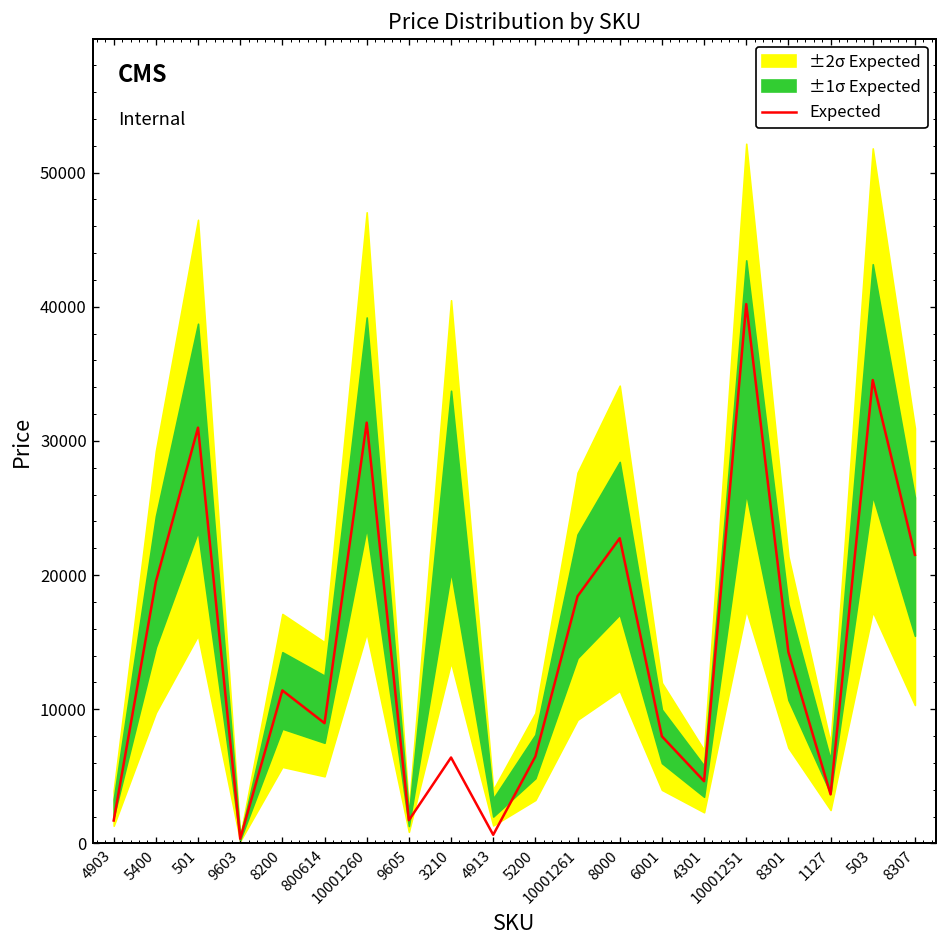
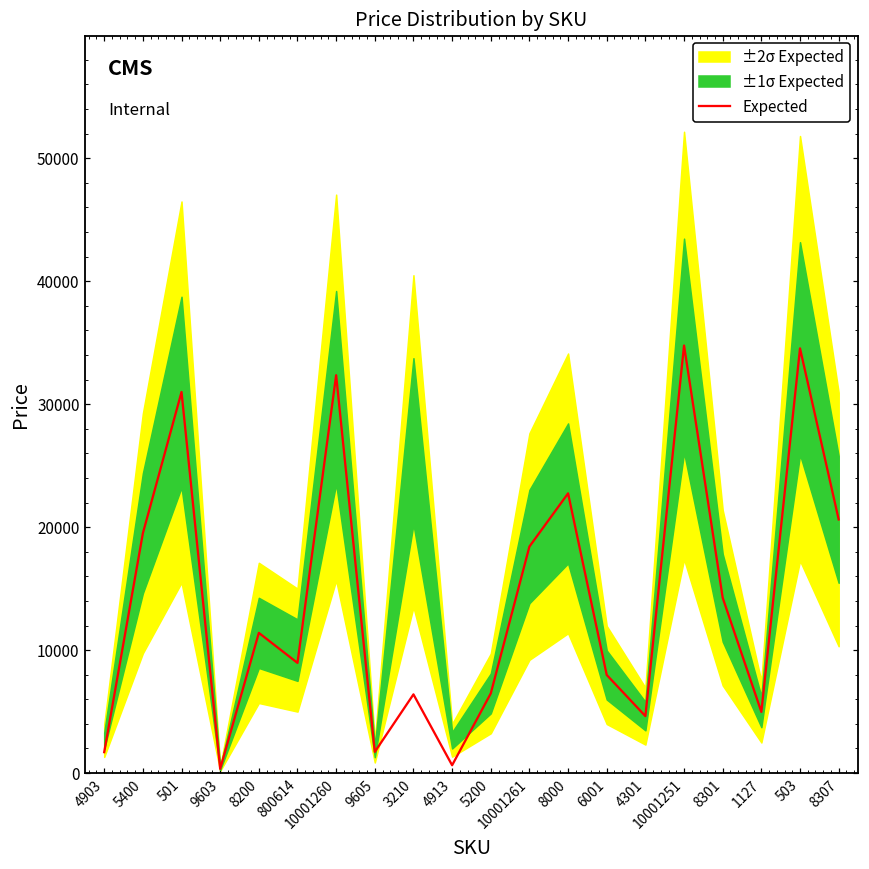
Expected, 10001260: 31400 -> 32400
Expected, 10001251: 40200 -> 34800
Expected, 1127: 3700 -> 5000
Expected, 8307: 21500 -> 20600
